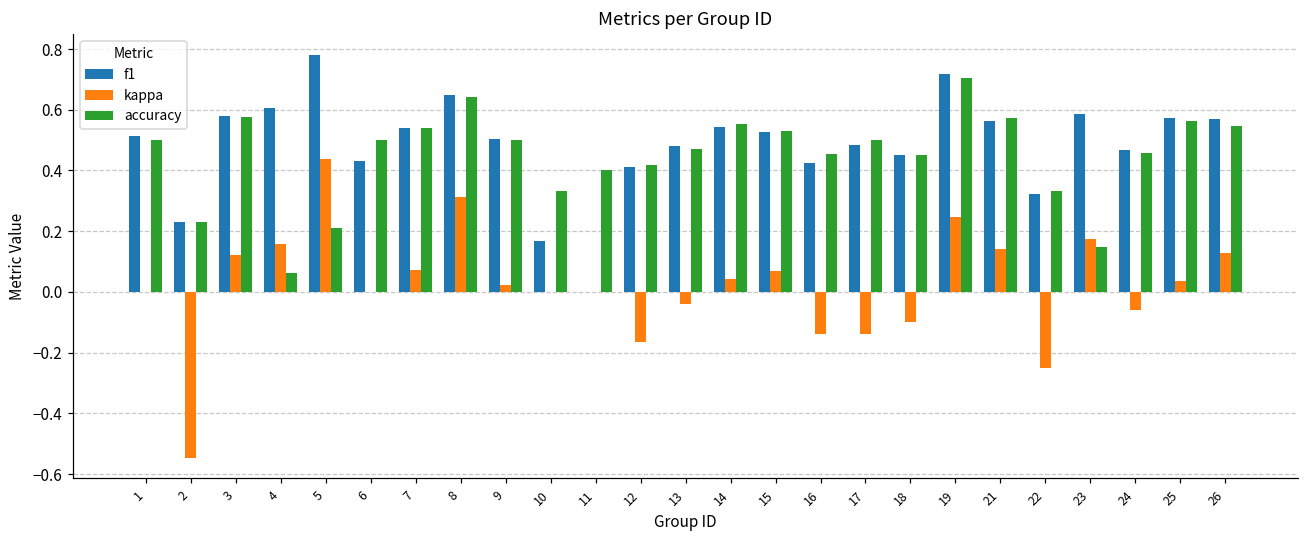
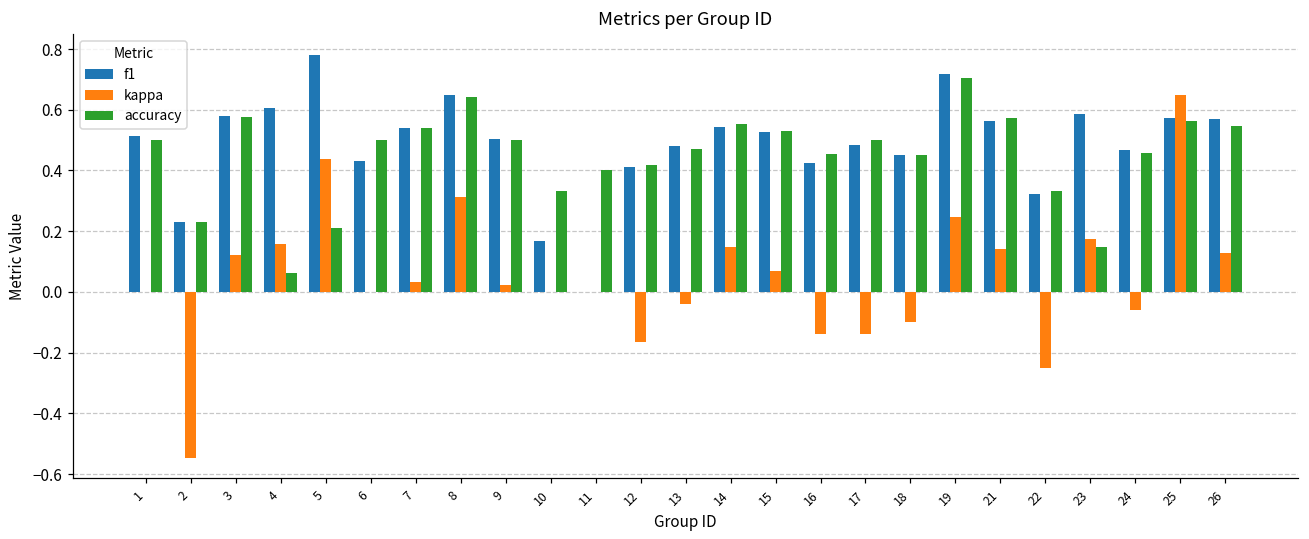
kappa, 7: 0.07 -> 0.03
kappa, 14: 0.04 -> 0.15
kappa, 25: 0.03 -> 0.65
